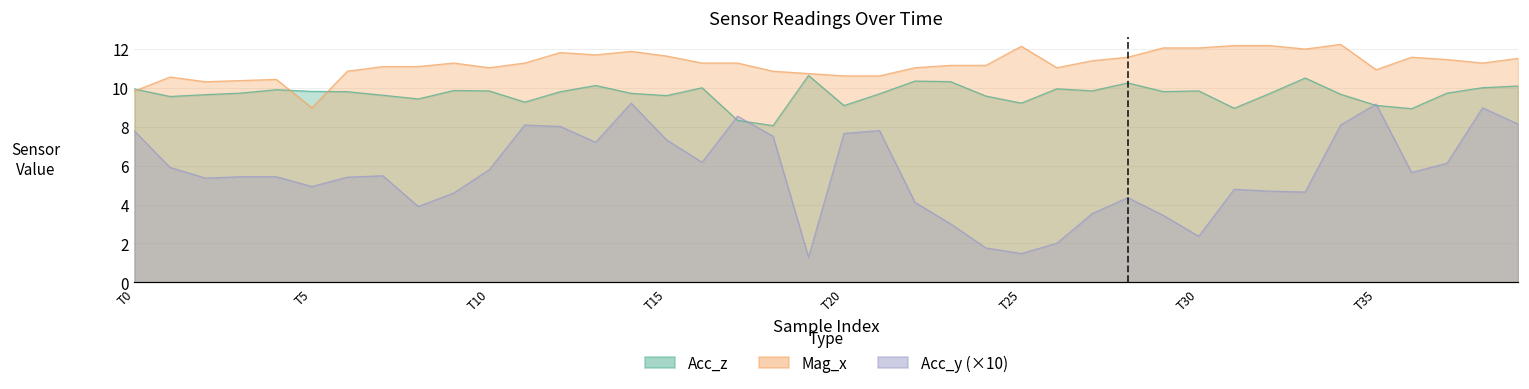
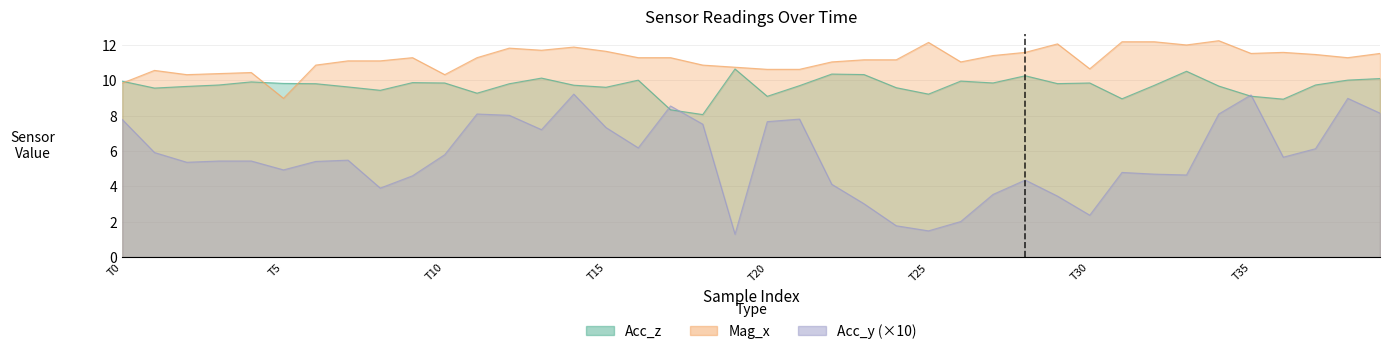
Mag_x, T10: 11.0 -> 10.3
Mag_x, T30: 12.1 -> 10.6
Mag_x, T35: 10.9 -> 11.5
